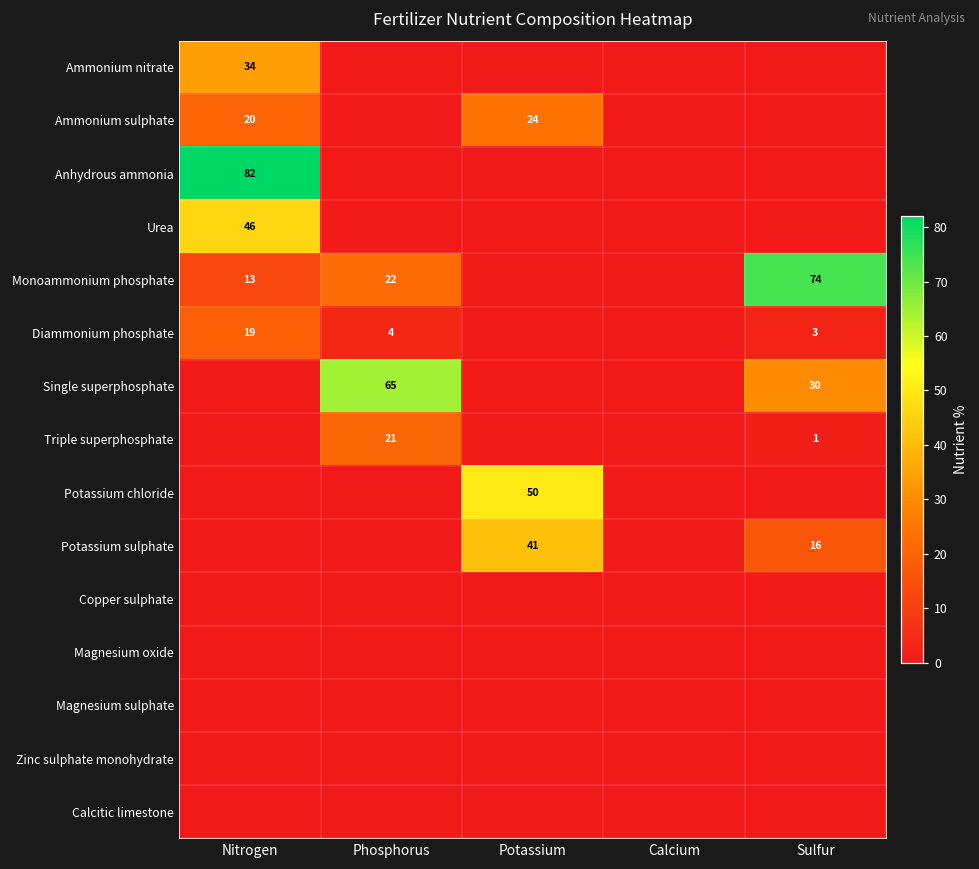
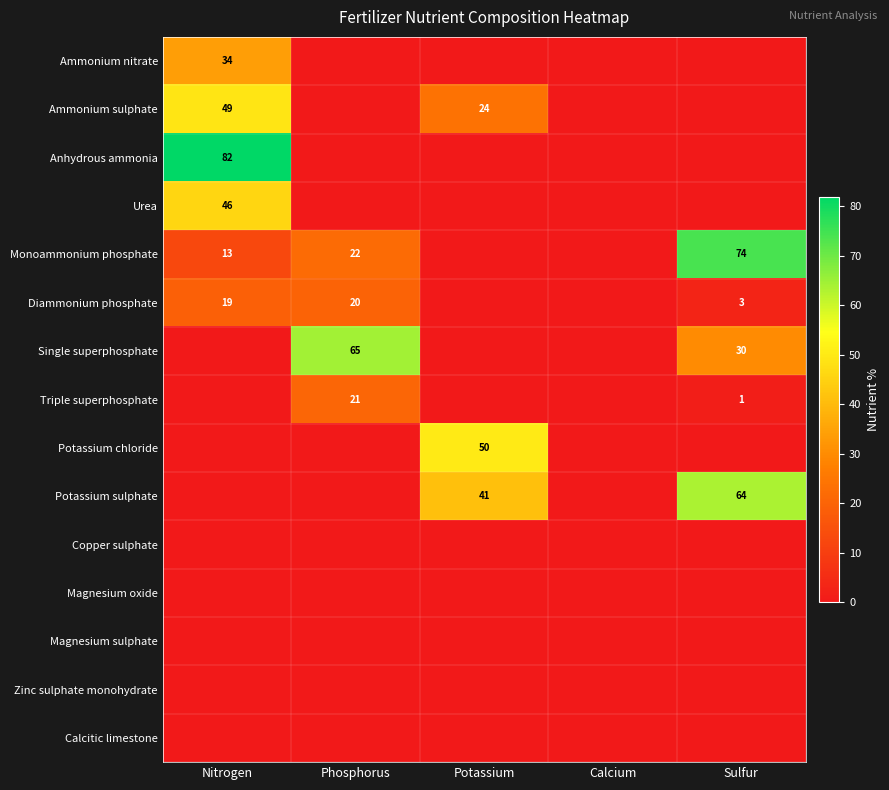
Ammonium sulphate, Nitrogen: 20 -> 49
Diammonium phosphate, Phosphorus: 4 -> 20
Potassium sulphate, Sulfur: 16 -> 64
